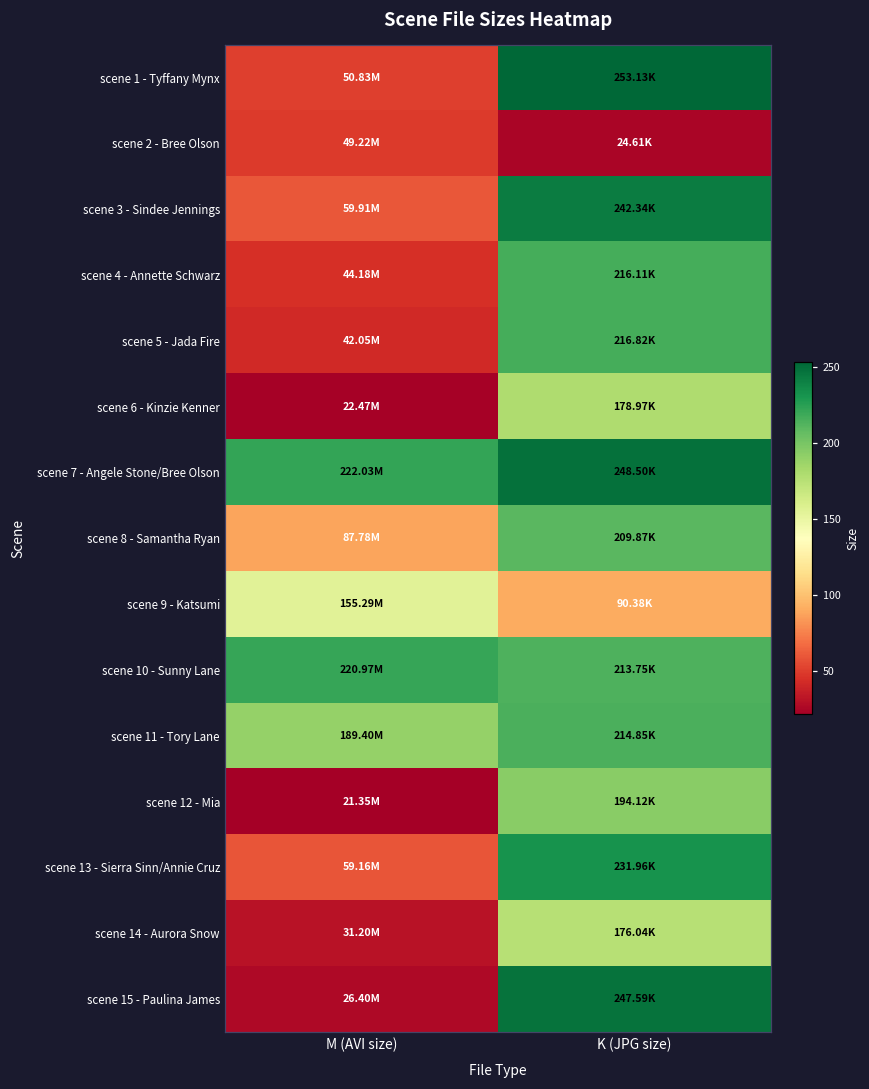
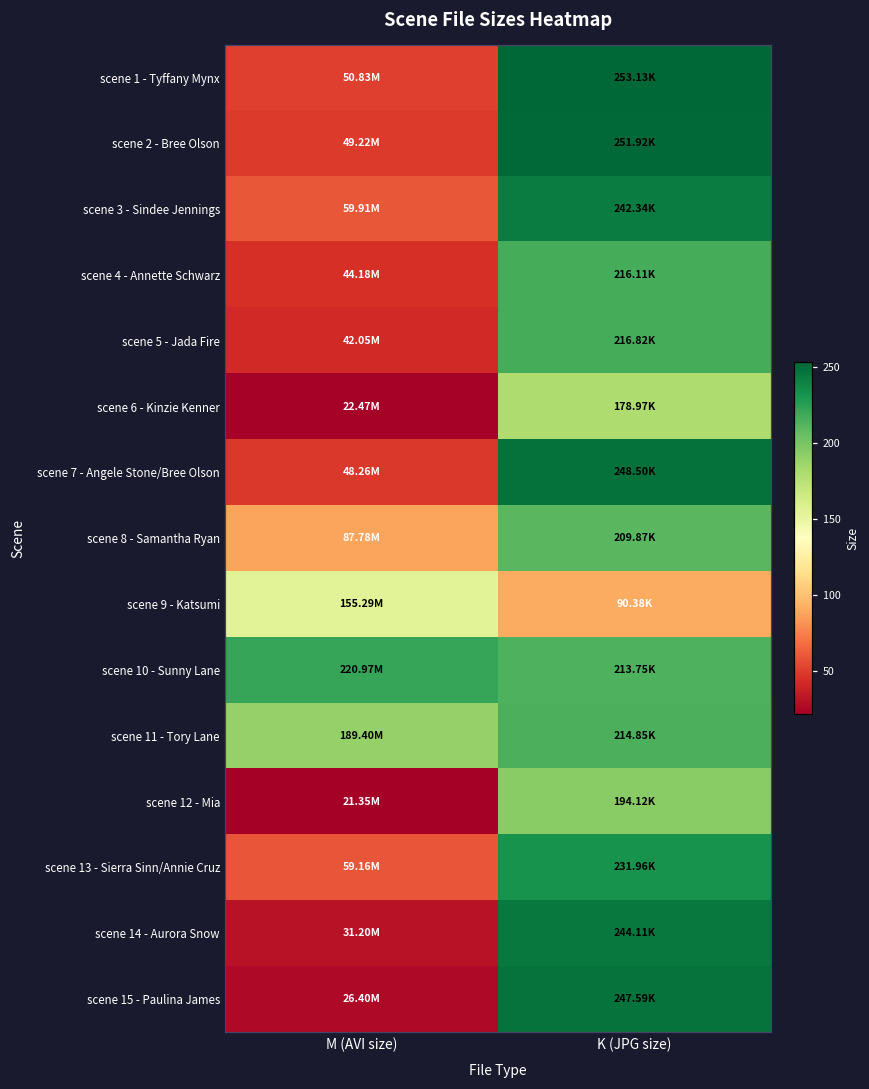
scene 2 - Bree Olson, K (JPG size): 24.61K -> 251.92K
scene 7 - Angele Stone/Bree Olson, M (AVI size): 222.03M -> 48.26M
scene 14 - Aurora Snow, K (JPG size): 176.04K -> 244.11K
